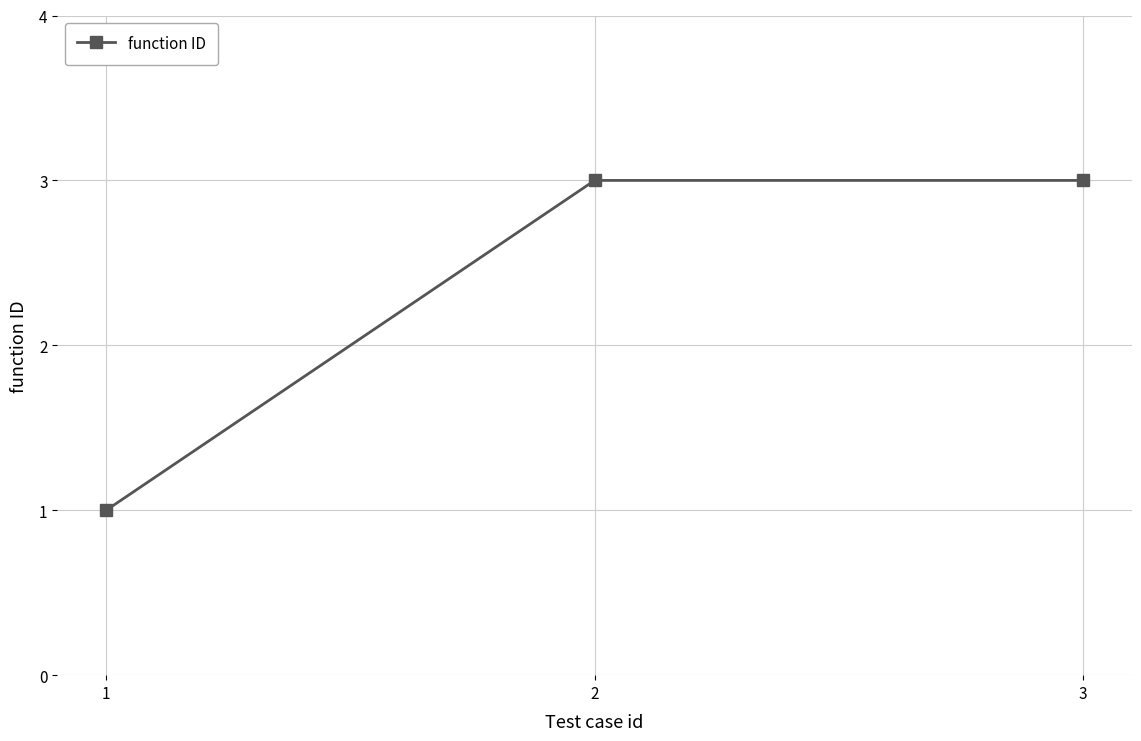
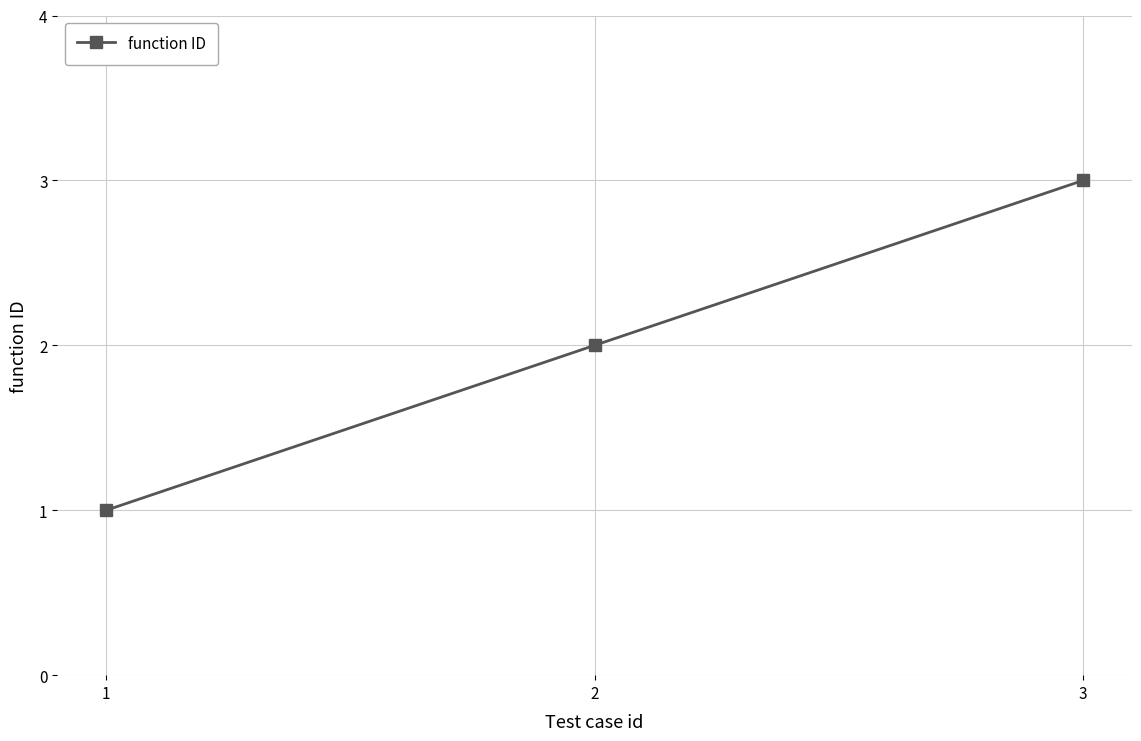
2: 3 -> 2
